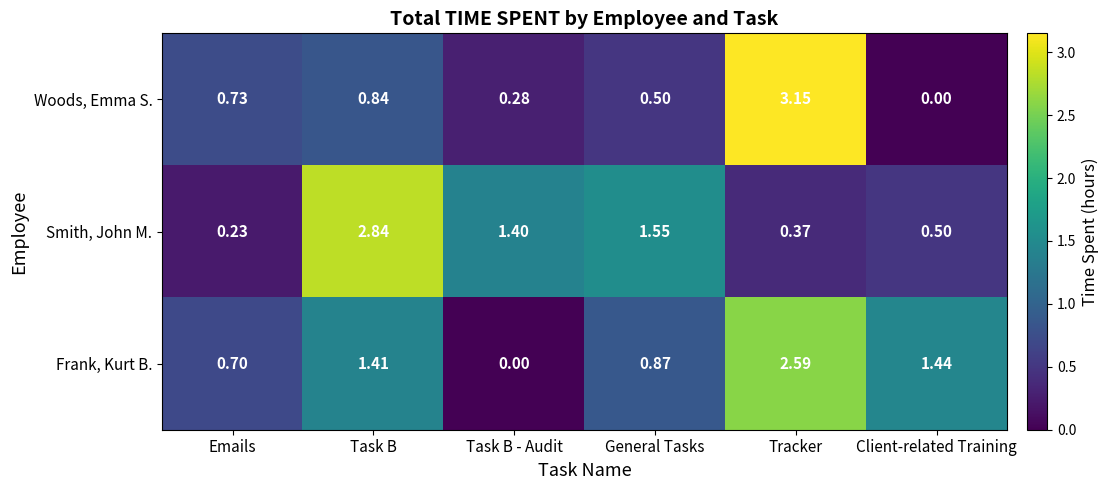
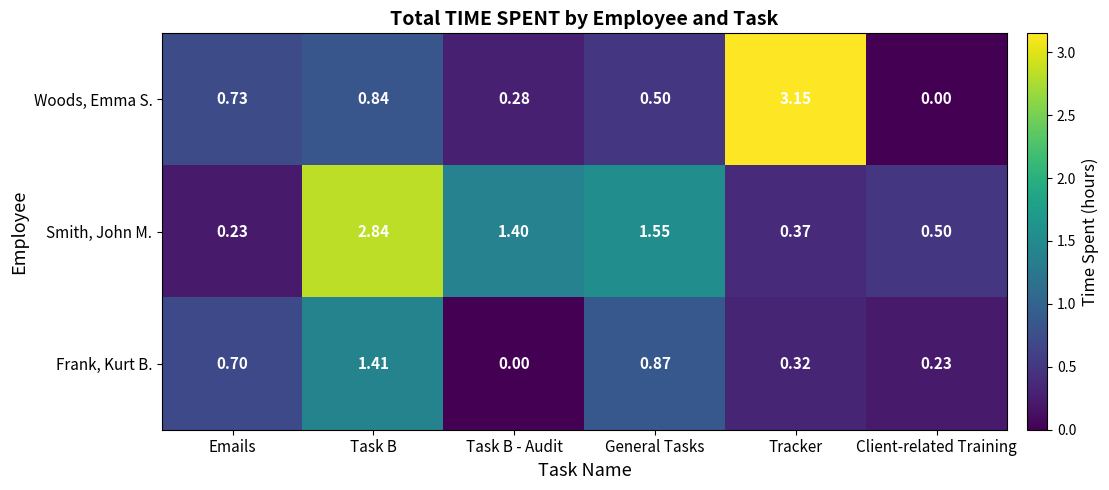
Frank, Kurt B., Tracker: 2.59 -> 0.32
Frank, Kurt B., Client-related Training: 1.44 -> 0.23
